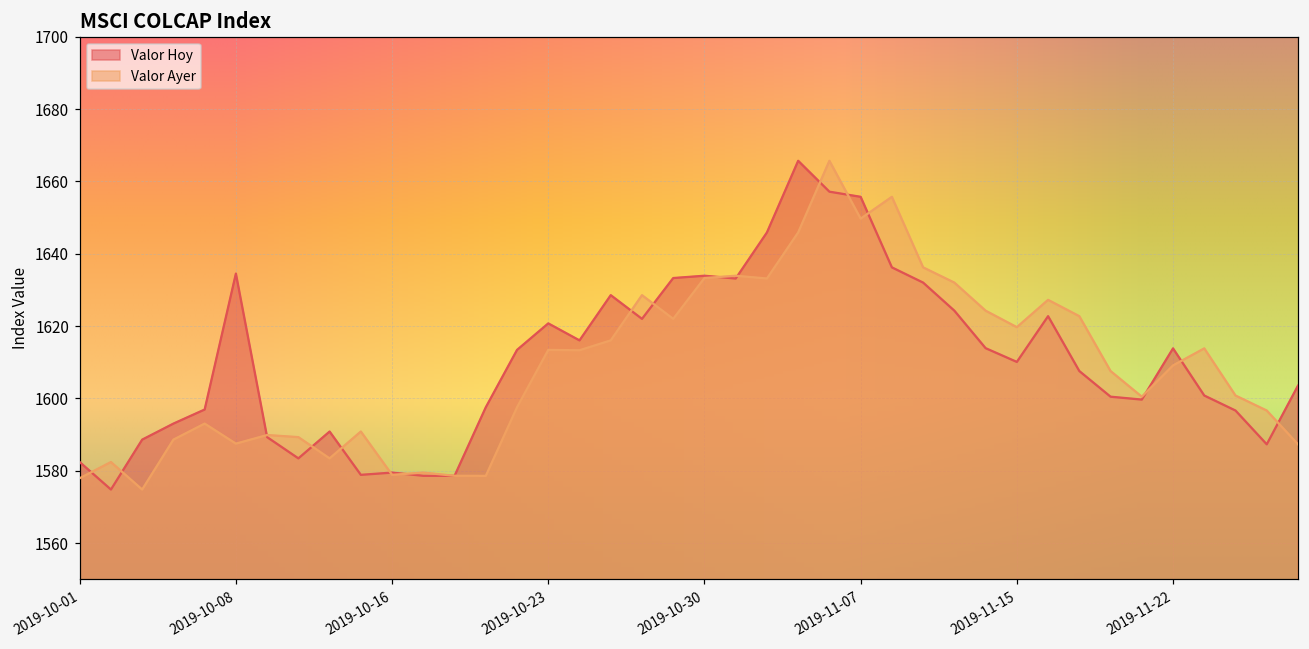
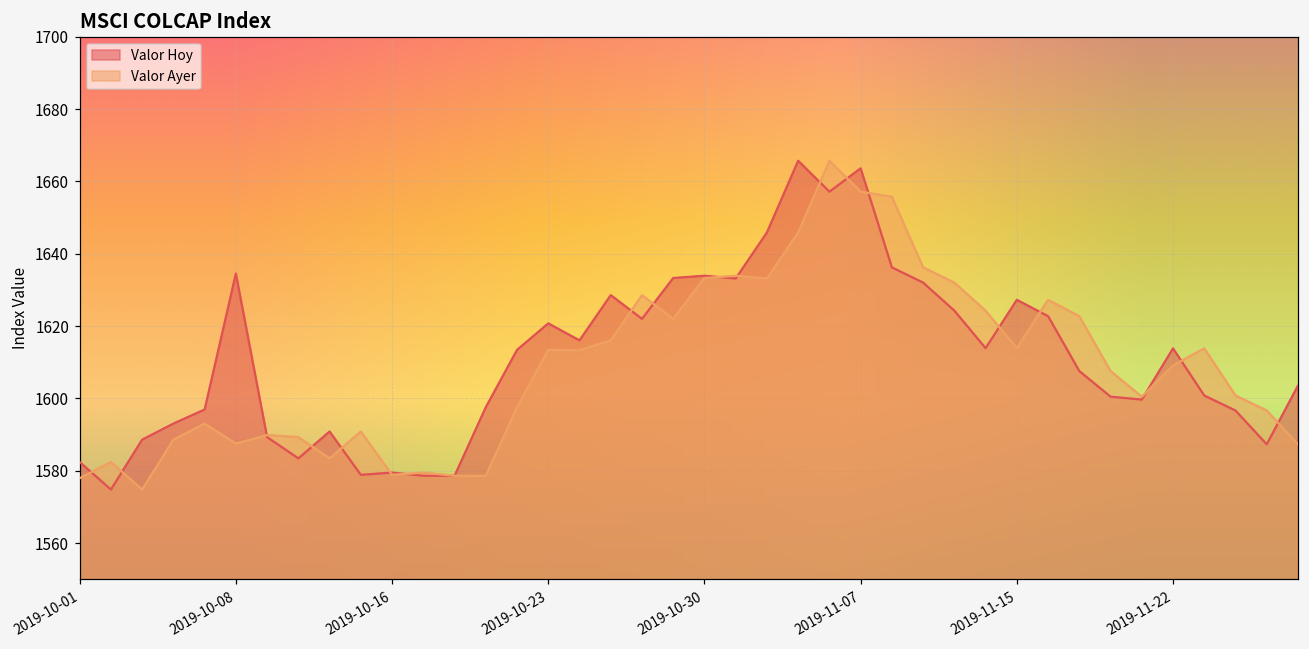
Valor Hoy, 2019-11-07: 1656 -> 1664
Valor Ayer, 2019-11-07: 1650 -> 1657
Valor Hoy, 2019-11-15: 1610 -> 1627
Valor Ayer, 2019-11-15: 1620 -> 1614
